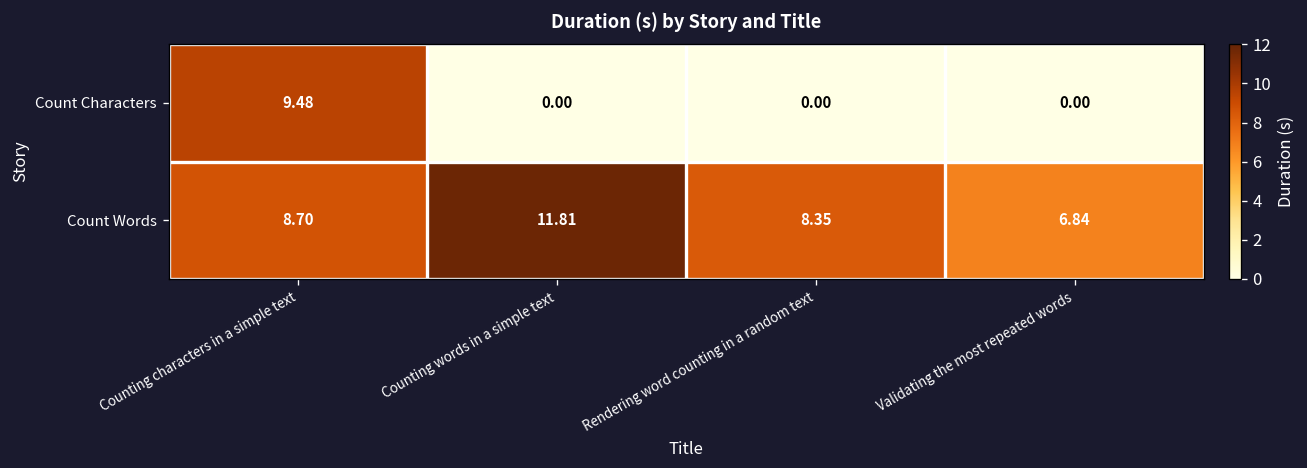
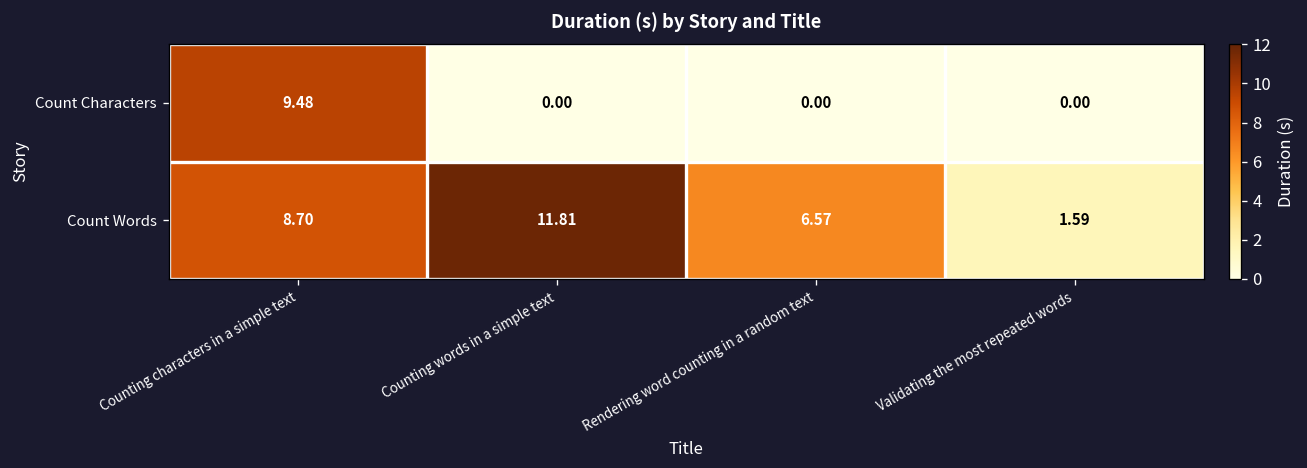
Count Words, Rendering word counting in a random text: 8.35 -> 6.57
Count Words, Validating the most repeated words: 6.84 -> 1.59
